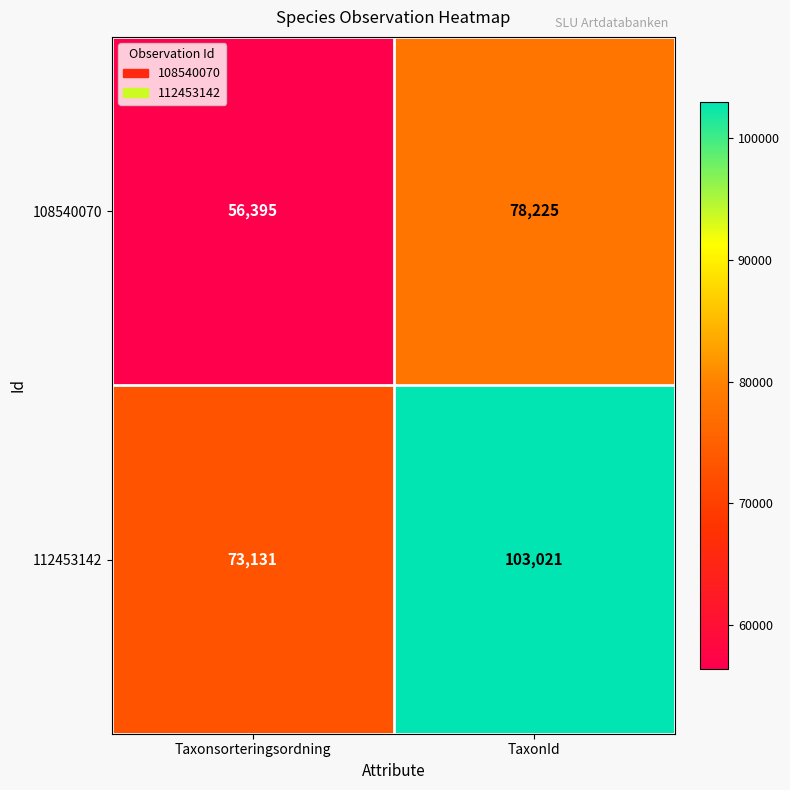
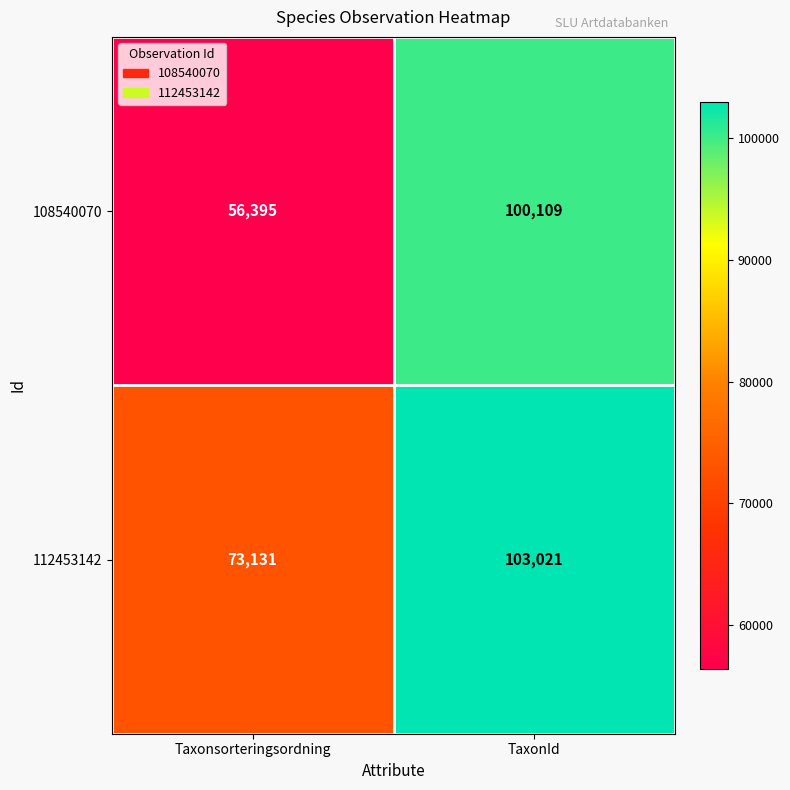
108540070, TaxonId: 78,225 -> 100,109
